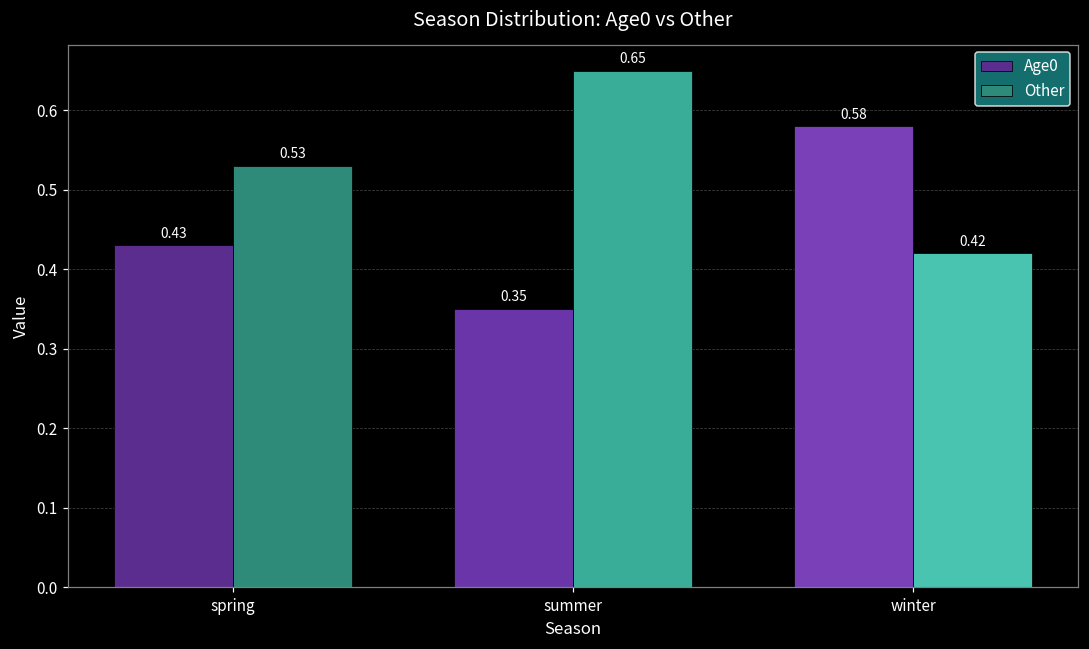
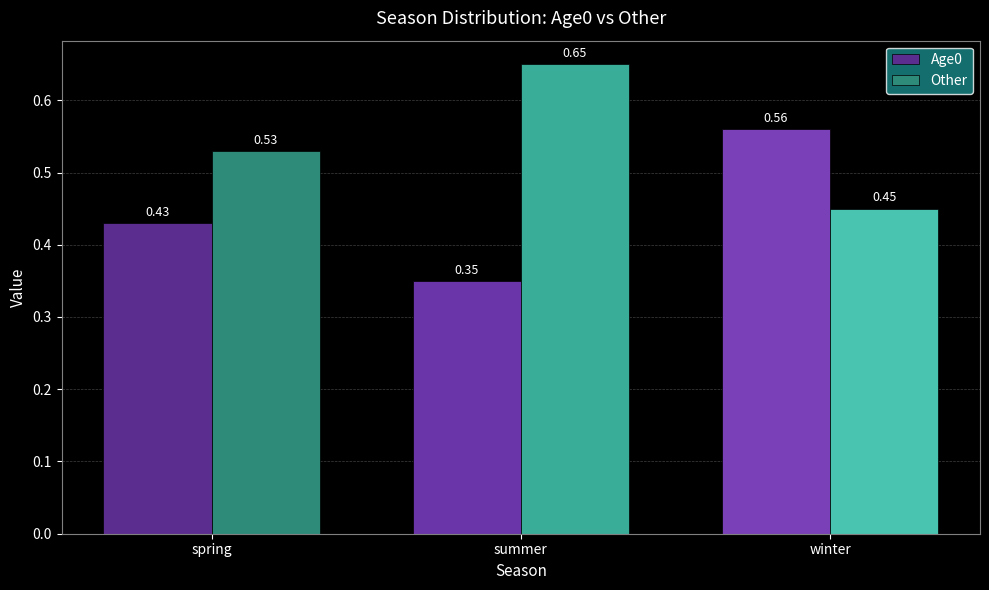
Age0, winter: 0.58 -> 0.56
Other, winter: 0.42 -> 0.45
